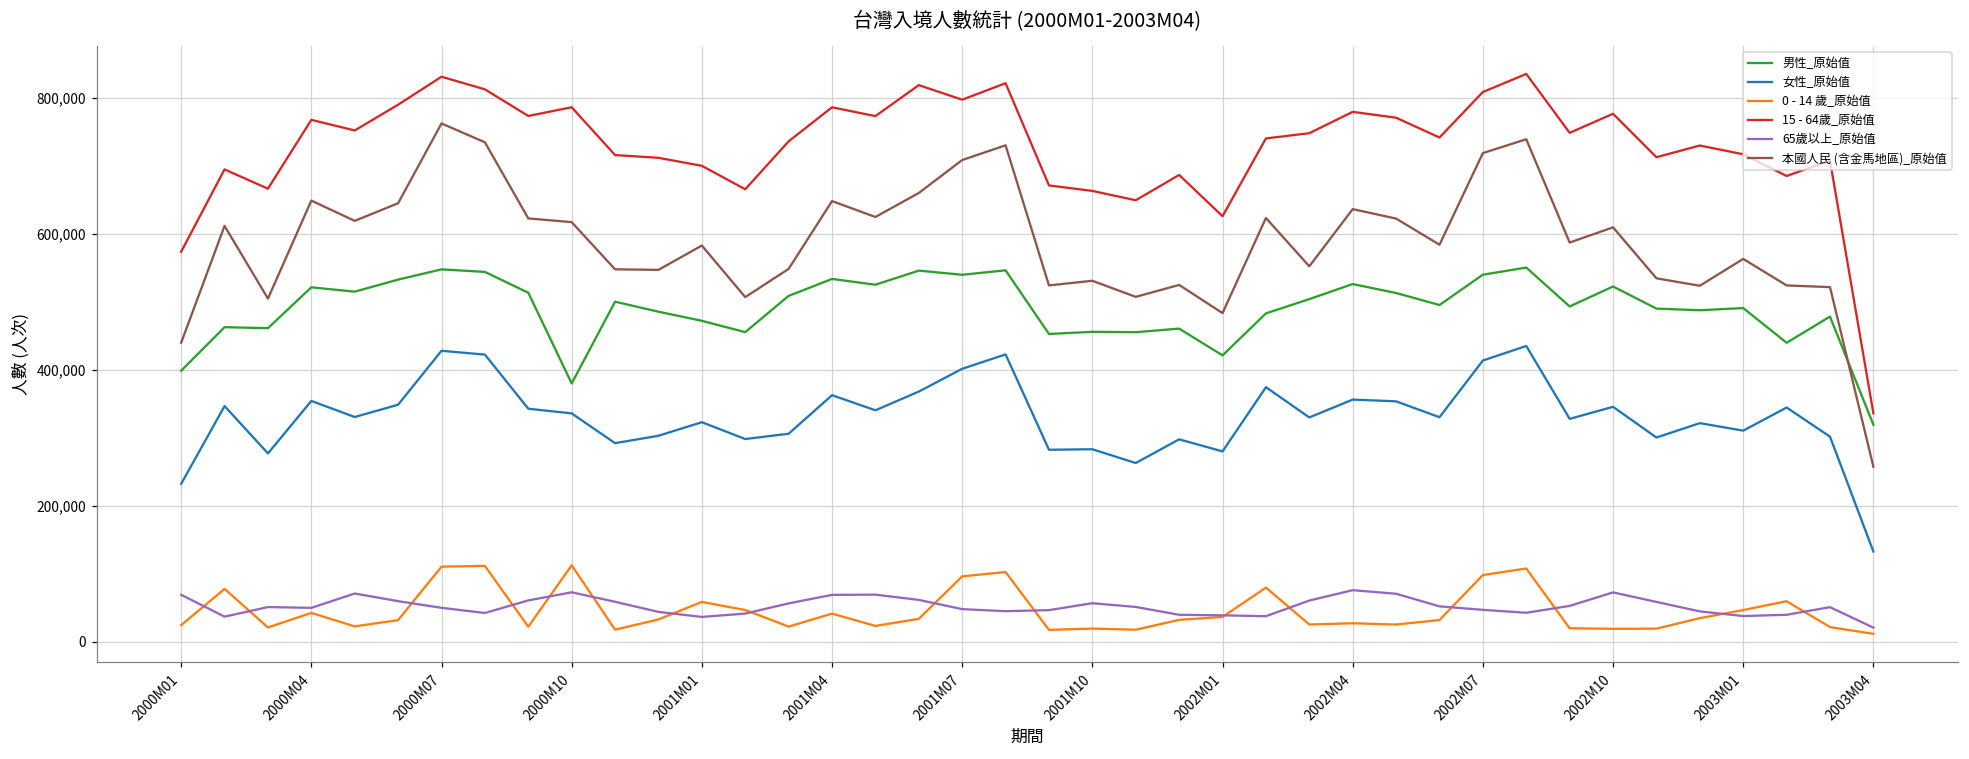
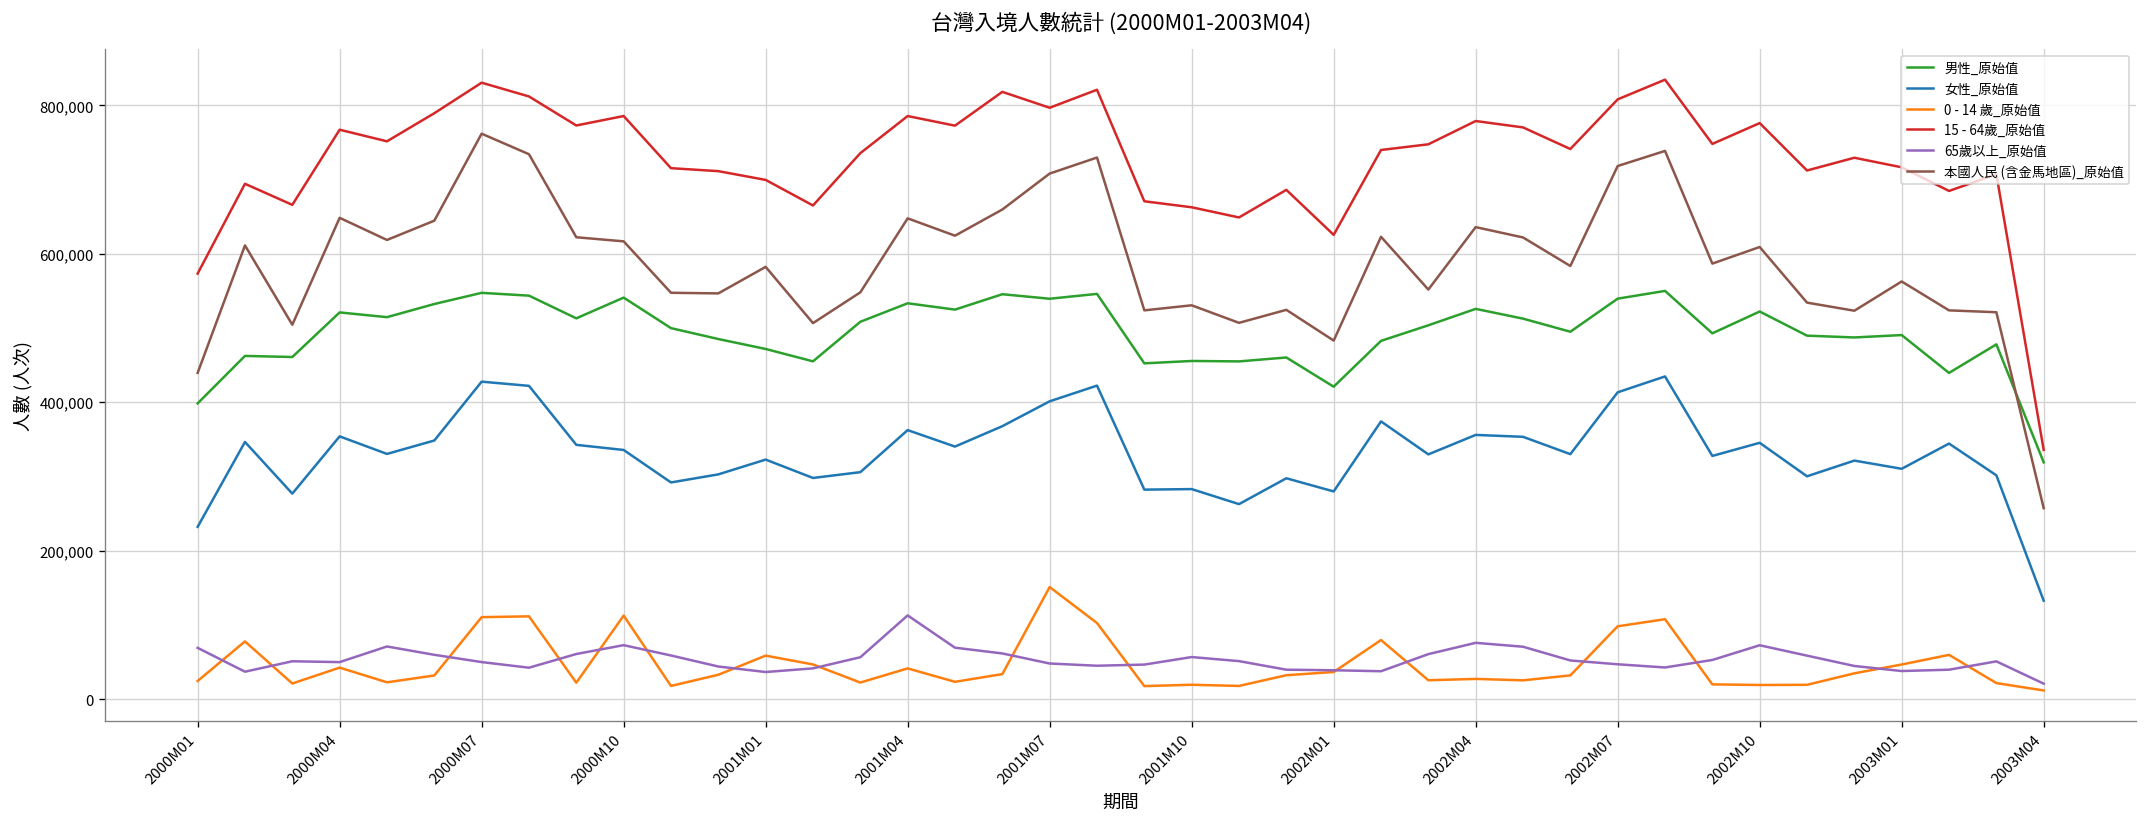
男性_原始值, 2000M10: 380,000 -> 540,000
65歲以上_原始值, 2001M04: 70,000 -> 110,000
0 - 14 歲_原始值, 2001M07: 100,000 -> 150,000
